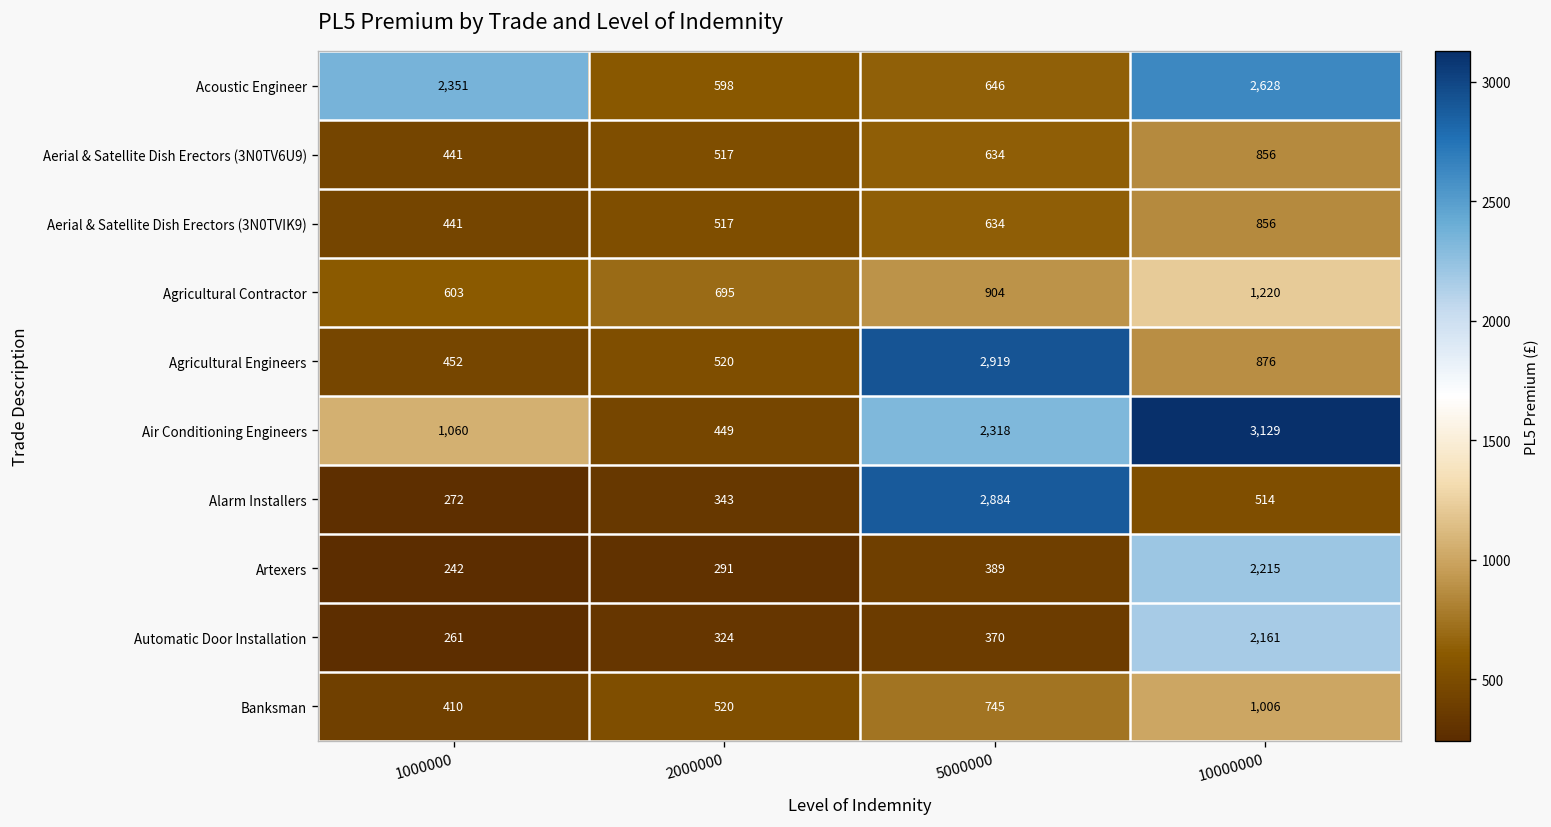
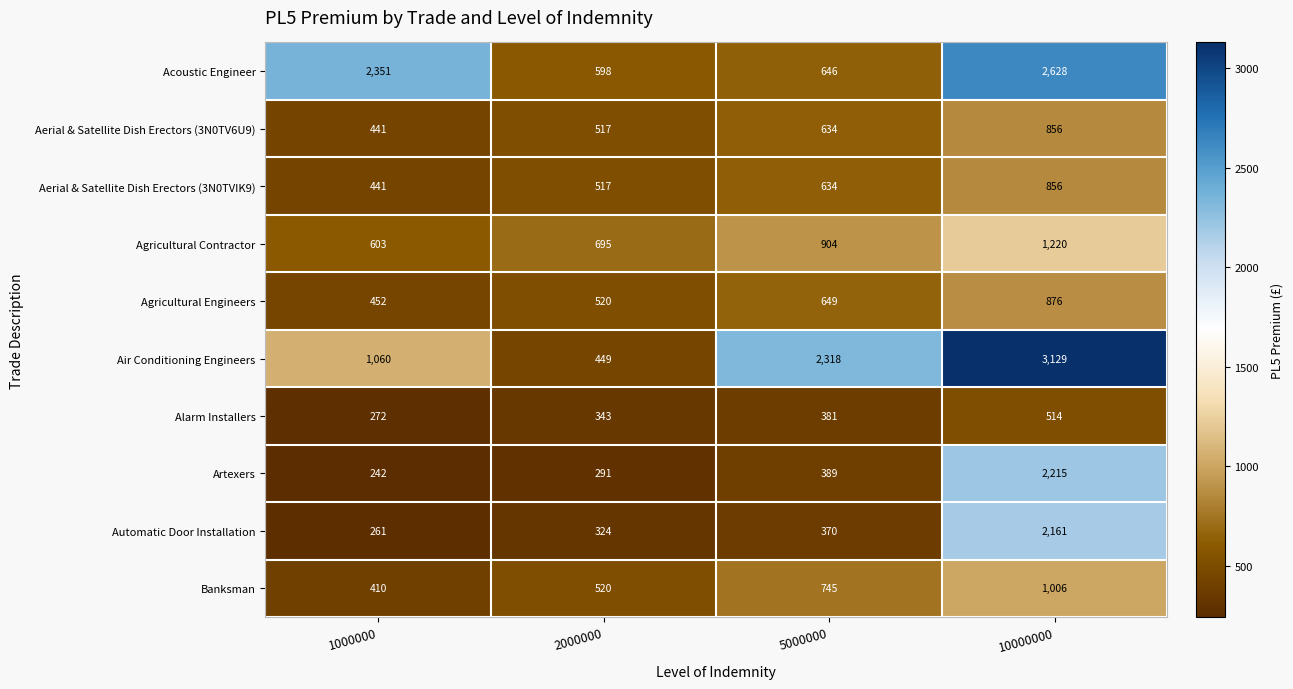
Agricultural Engineers, 5000000: 2,919 -> 649
Alarm Installers, 5000000: 2,884 -> 381
